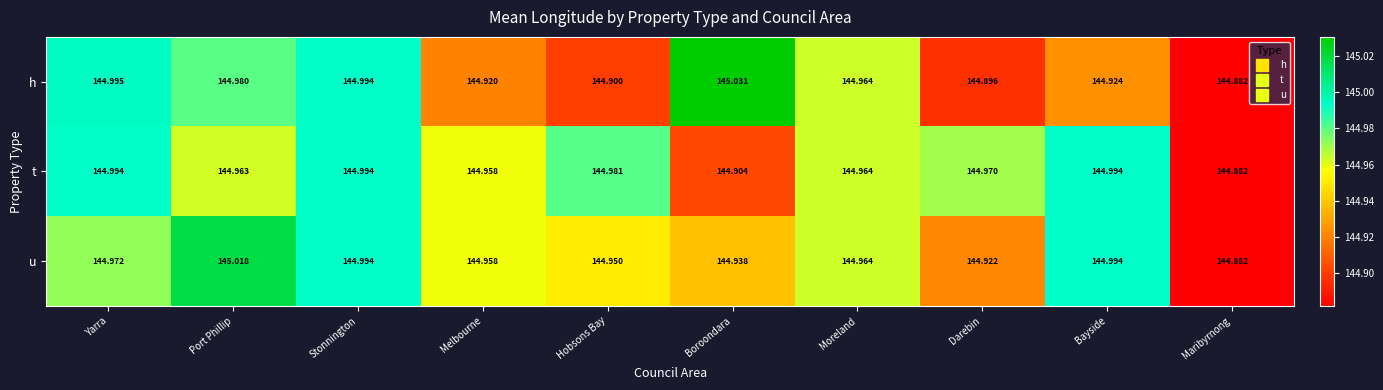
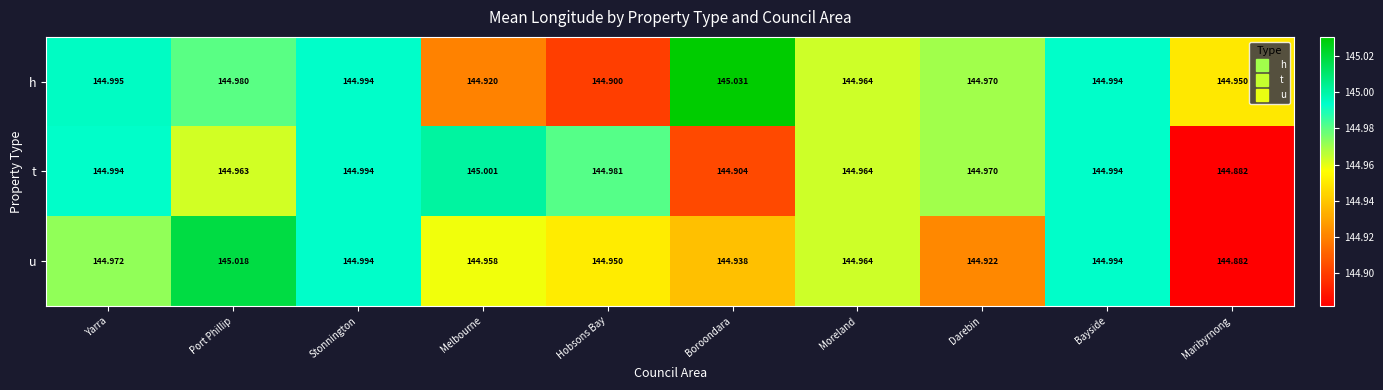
h, Darebin: 144.896 -> 144.970
h, Bayside: 144.924 -> 144.994
h, Maribyrnong: 144.882 -> 144.950
t, Melbourne: 144.958 -> 145.001
